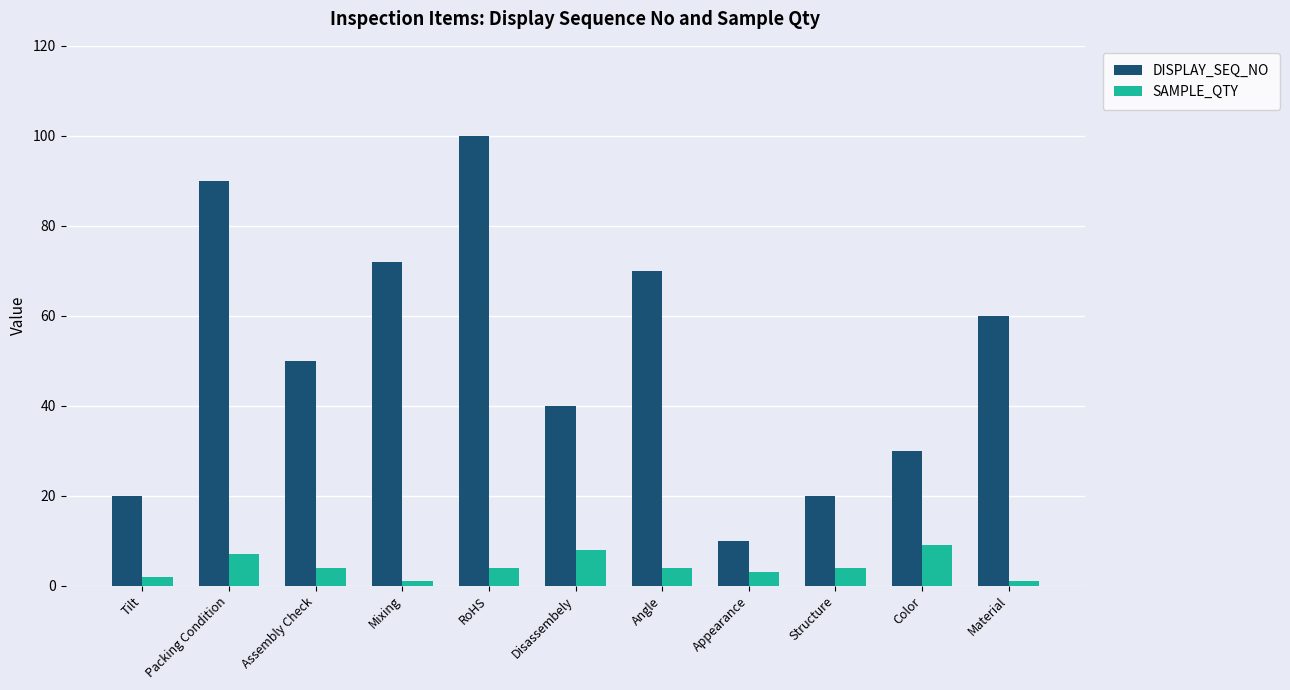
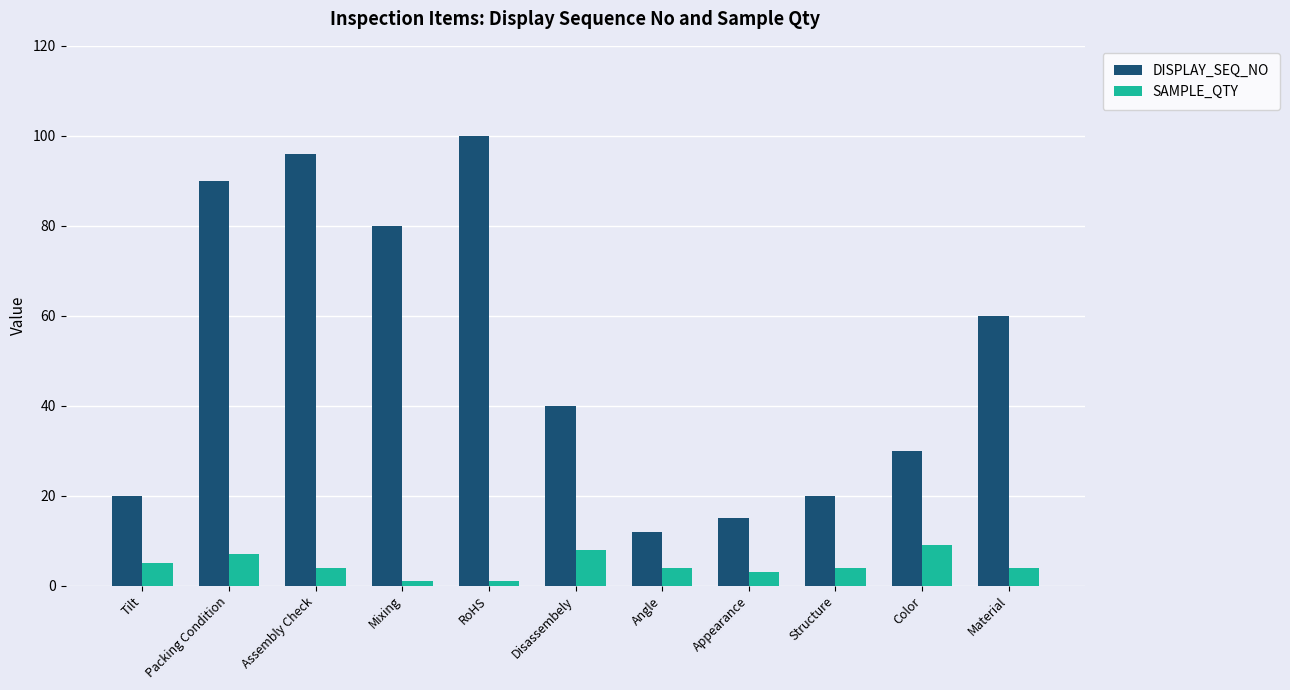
SAMPLE_QTY, Tilt: 2 -> 5
DISPLAY_SEQ_NO, Assembly Check: 50 -> 96
DISPLAY_SEQ_NO, Mixing: 72 -> 80
SAMPLE_QTY, RoHS: 4 -> 1
DISPLAY_SEQ_NO, Angle: 70 -> 12
DISPLAY_SEQ_NO, Appearance: 10 -> 15
SAMPLE_QTY, Material: 1 -> 4
